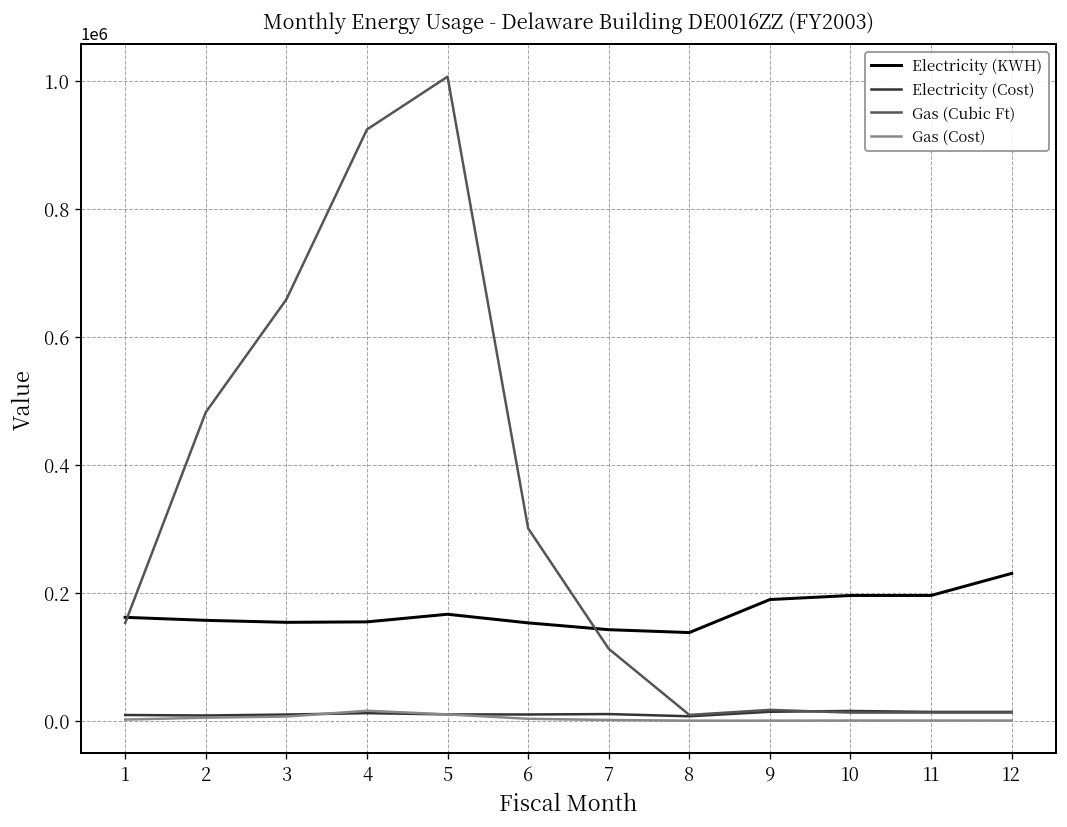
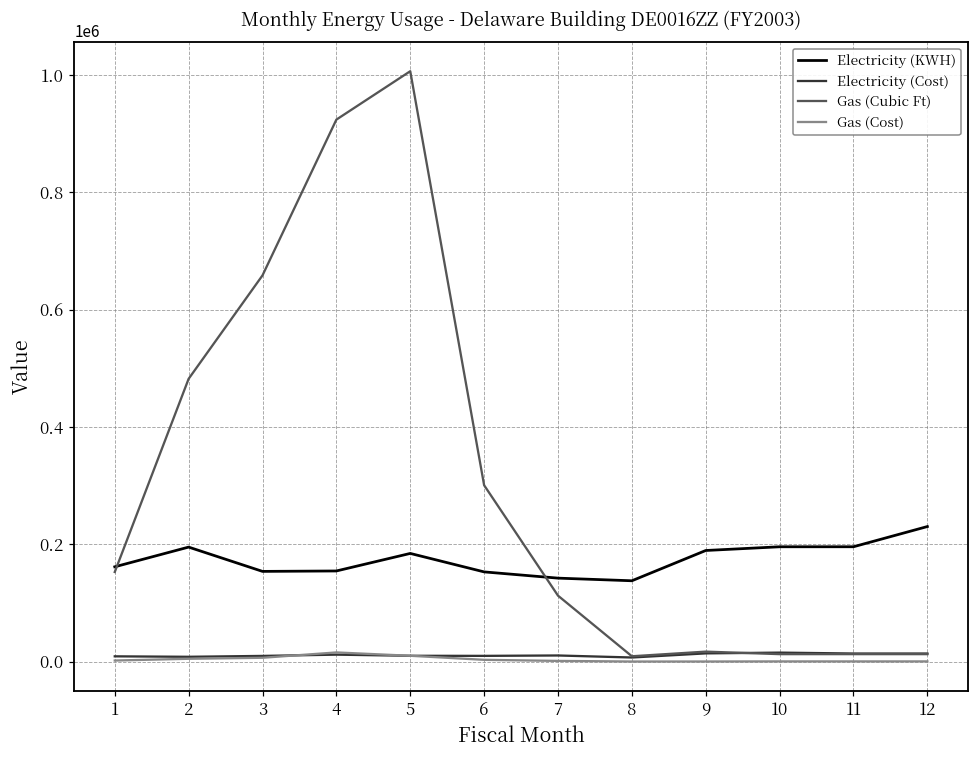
Electricity (KWH), 2: 160000 -> 200000
Electricity (KWH), 5: 170000 -> 180000
